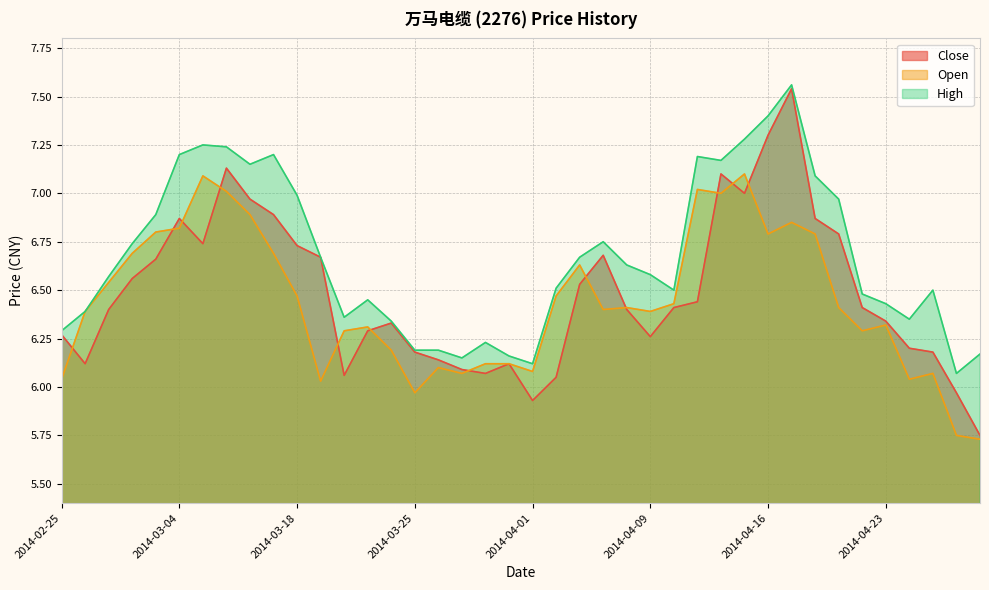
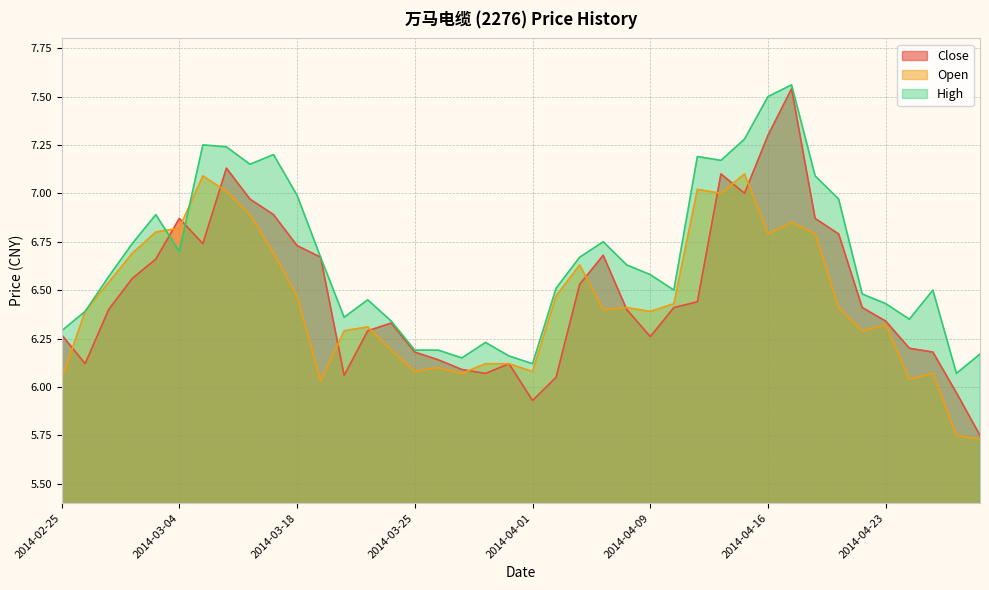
High, 2014-03-04: 7.2 -> 6.7
Open, 2014-03-25: 5.97 -> 6.08
High, 2014-04-16: 7.4 -> 7.5
